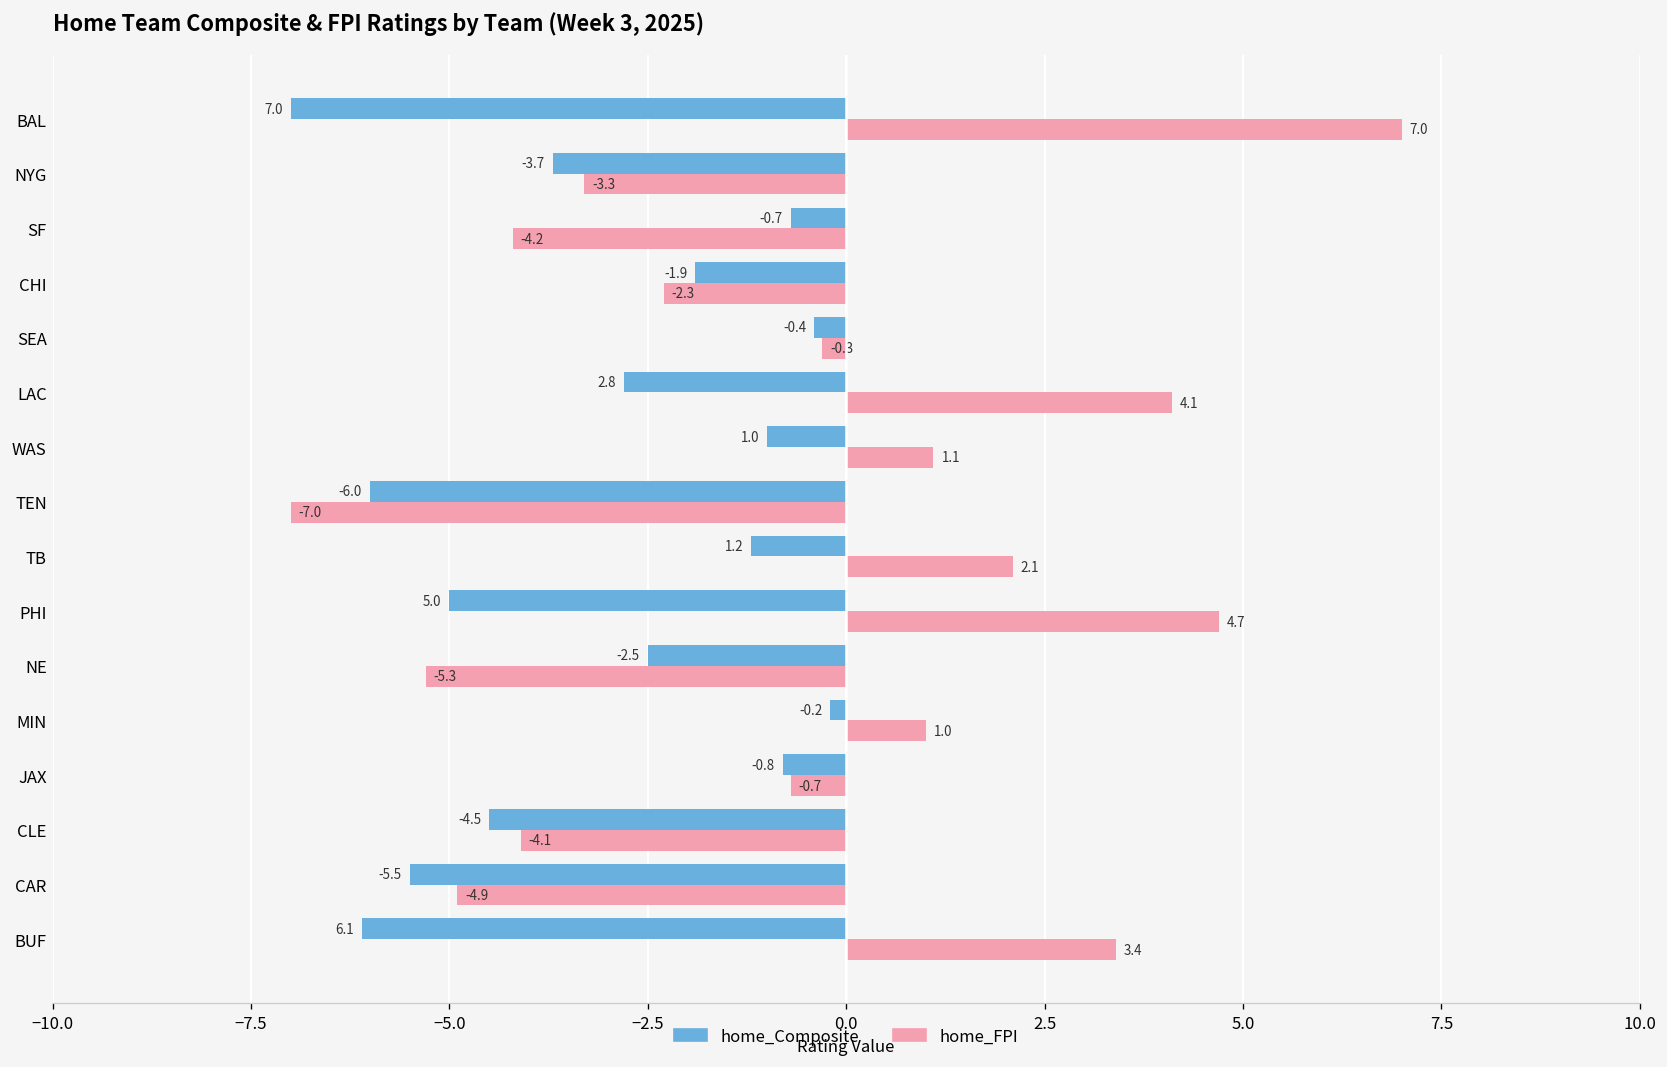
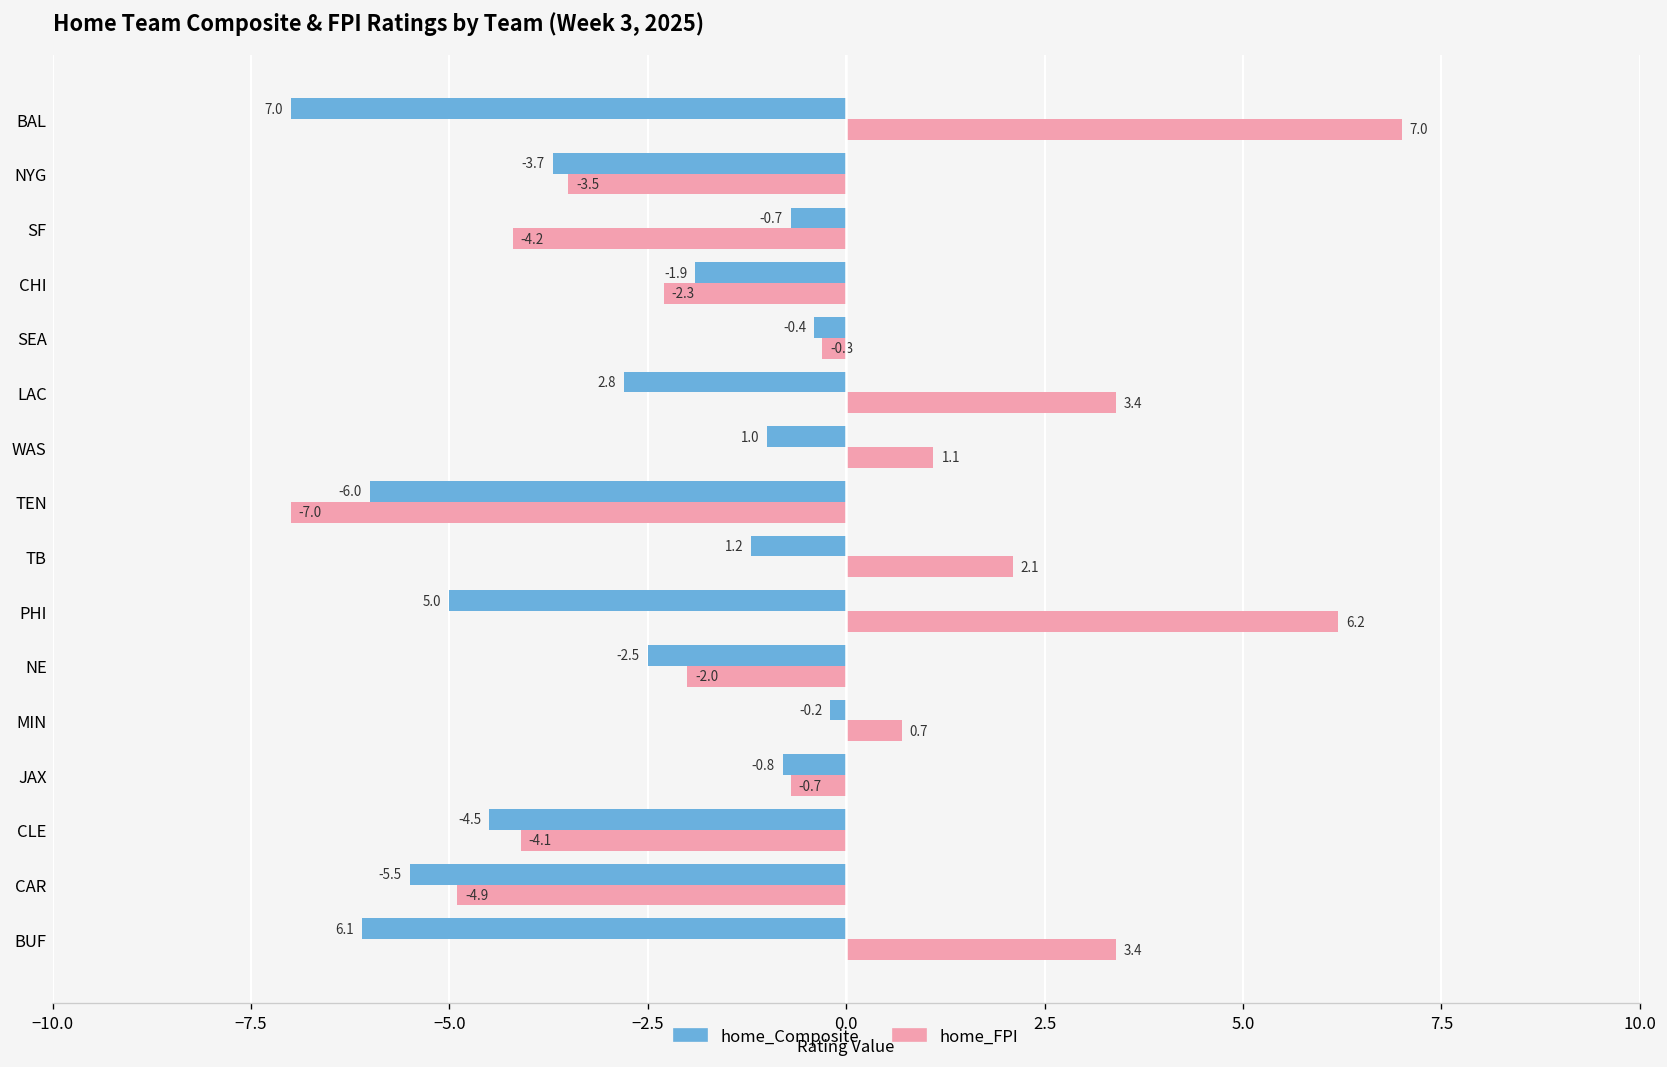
home_FPI, NYG: -3.3 -> -3.5
home_FPI, LAC: 4.1 -> 3.4
home_FPI, PHI: 4.7 -> 6.2
home_FPI, NE: -5.3 -> -2.0
home_FPI, MIN: 1.0 -> 0.7
